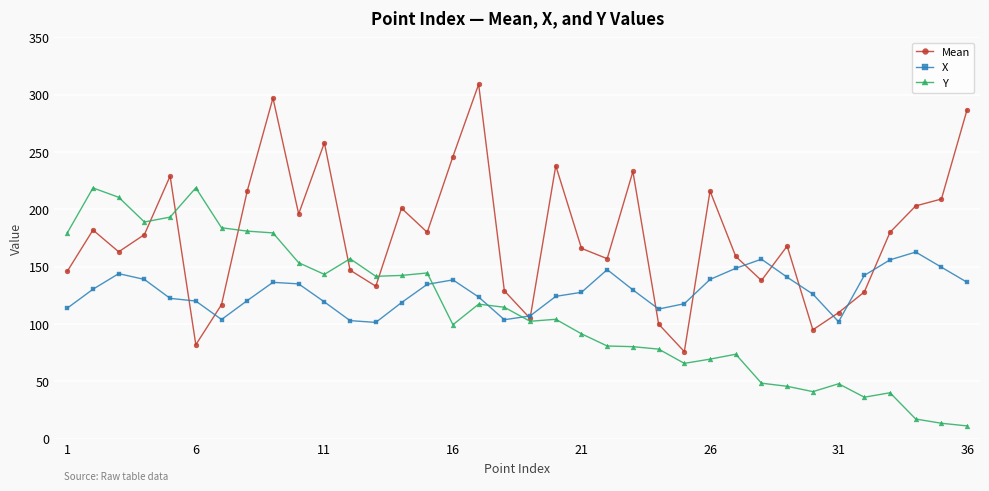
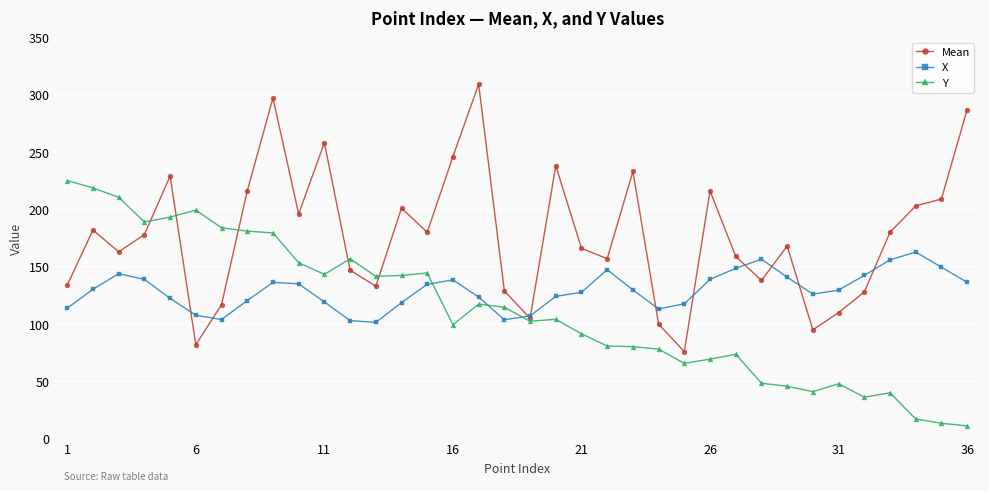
Mean, 1: 146 -> 134
Y, 1: 179 -> 225
X, 6: 120 -> 108
Y, 6: 219 -> 199
X, 31: 102 -> 130
